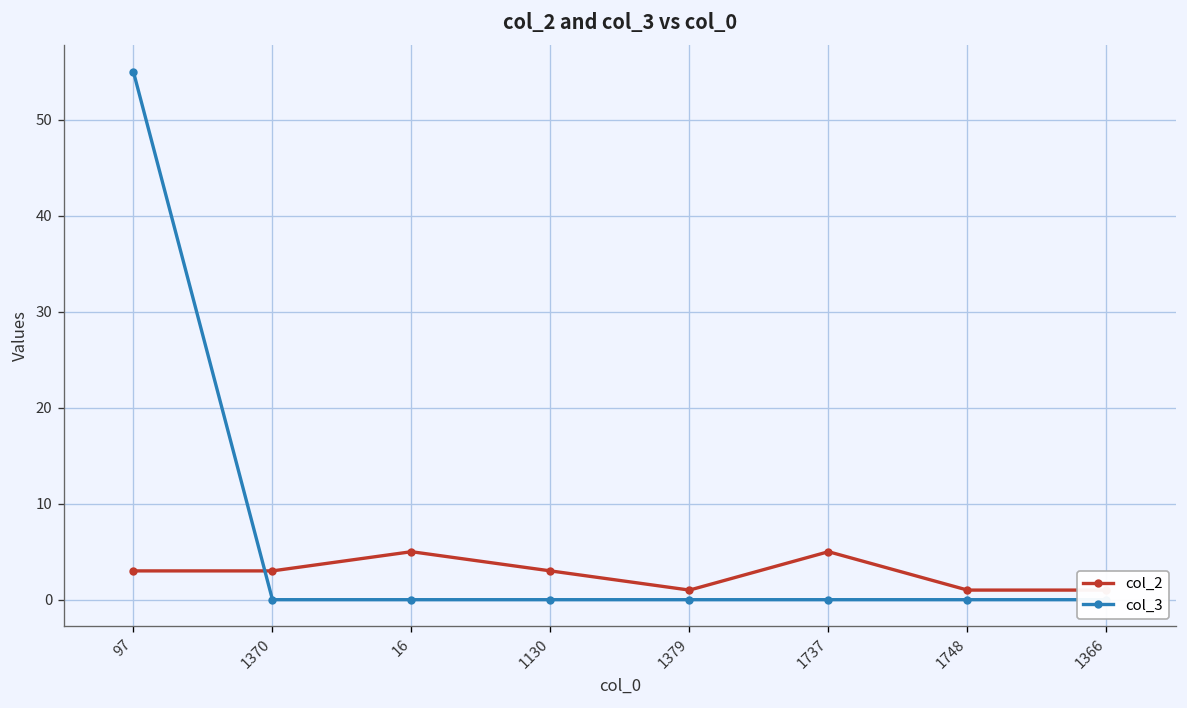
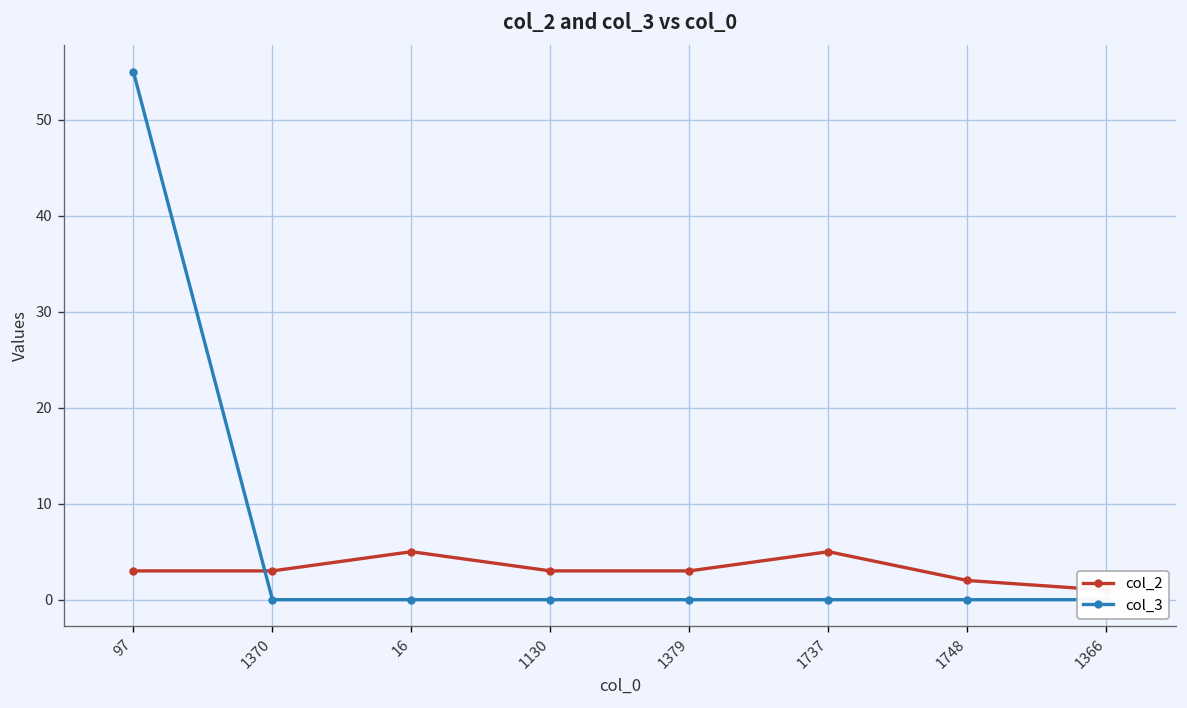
col_2, 1379: 1 -> 3
col_2, 1748: 1 -> 2
